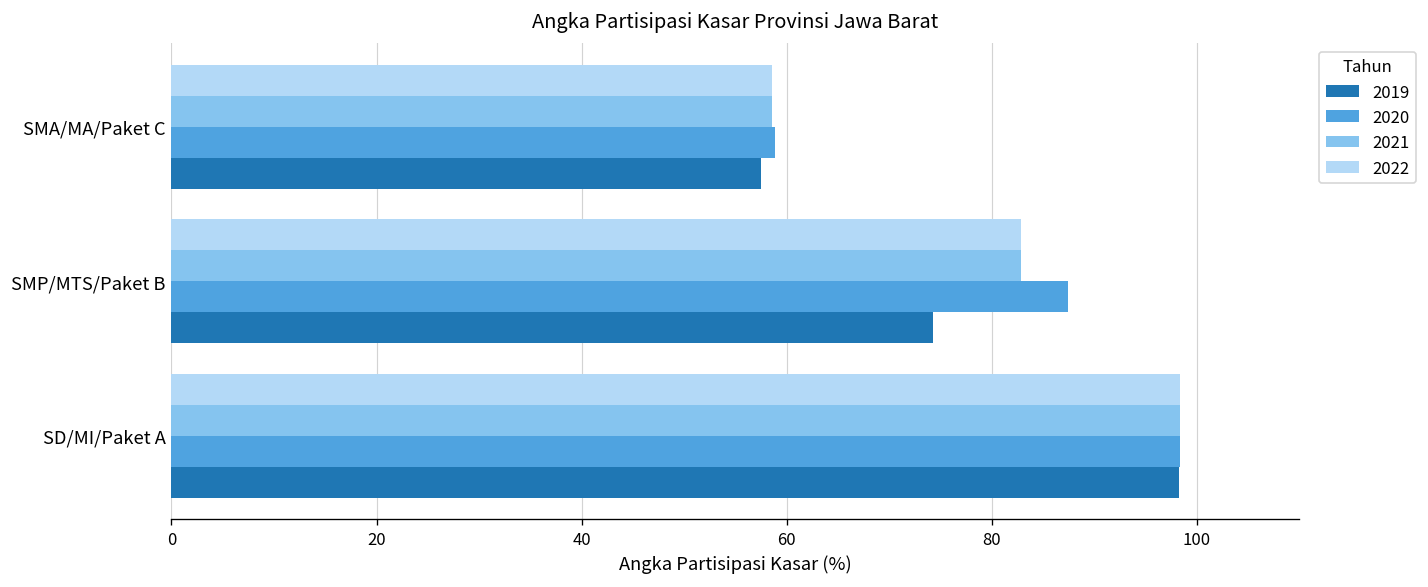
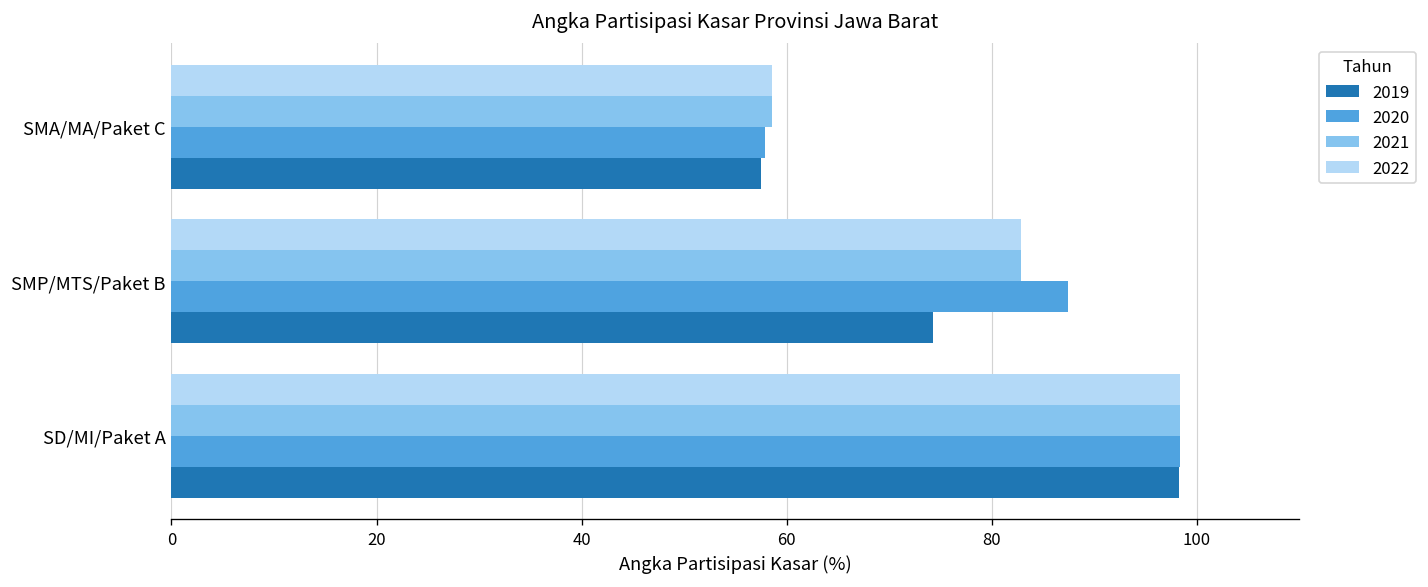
2020, SMA/MA/Paket C: 59 -> 58
